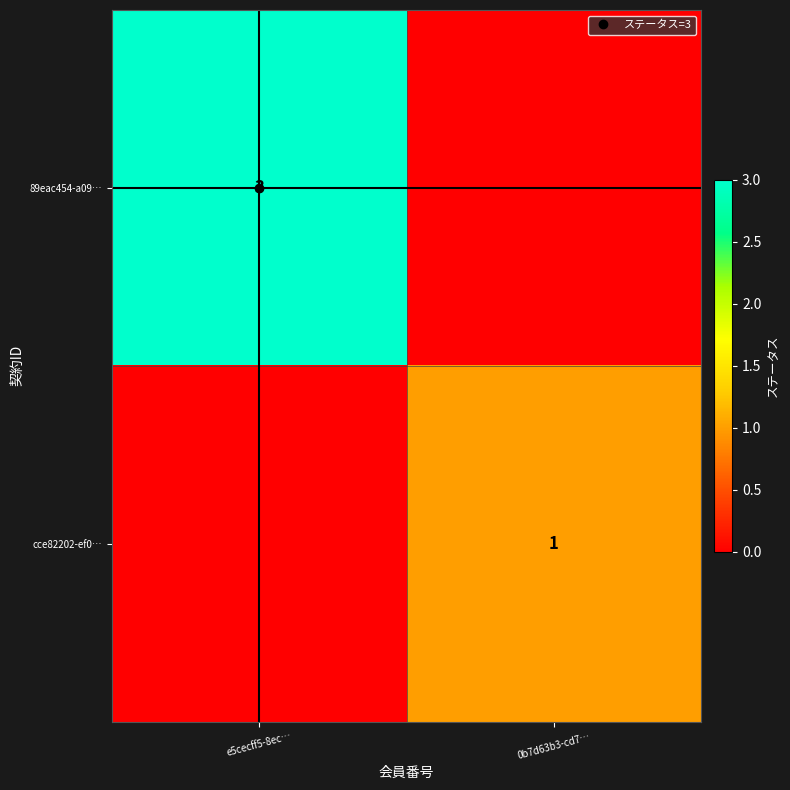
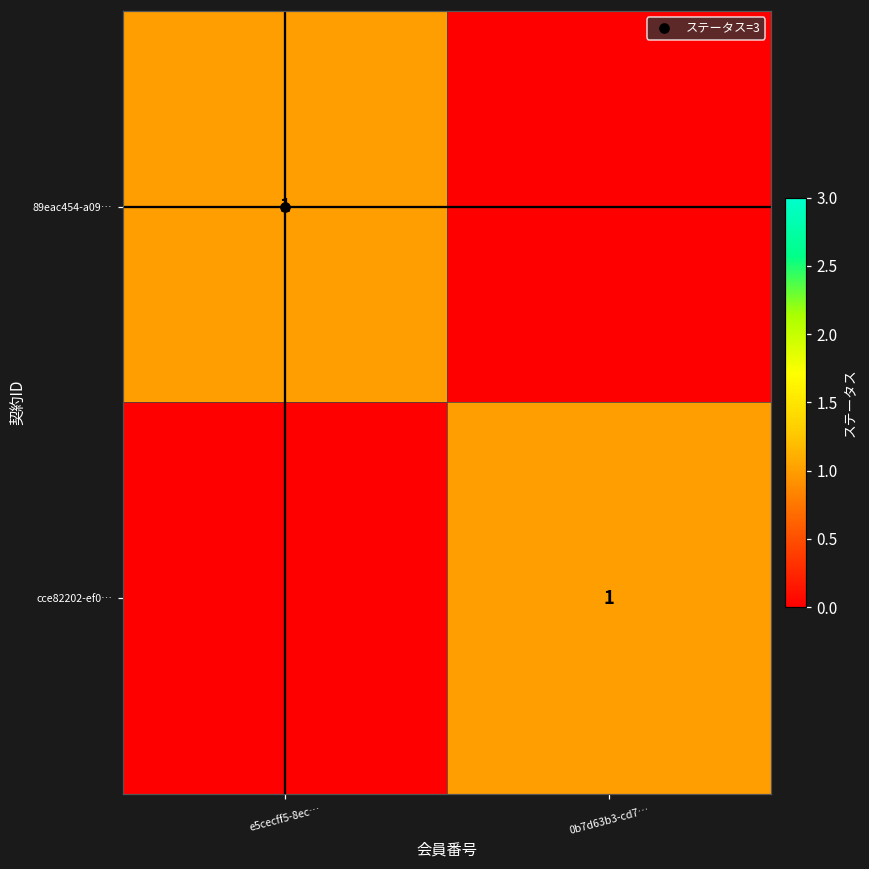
89eac454-a09…, e5cecff5-8ec…: 3 -> 1
